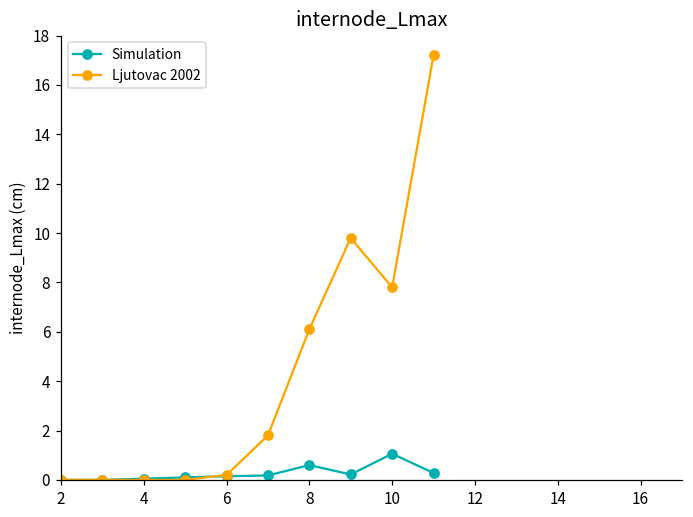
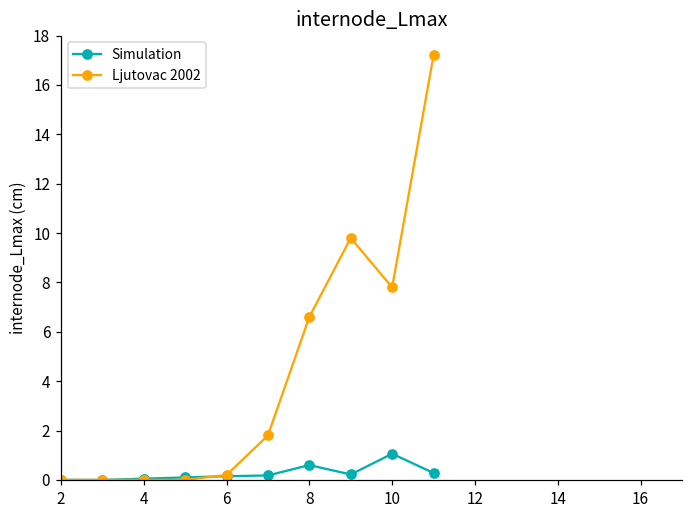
Ljutovac 2002, 8: 6.1 -> 6.6
